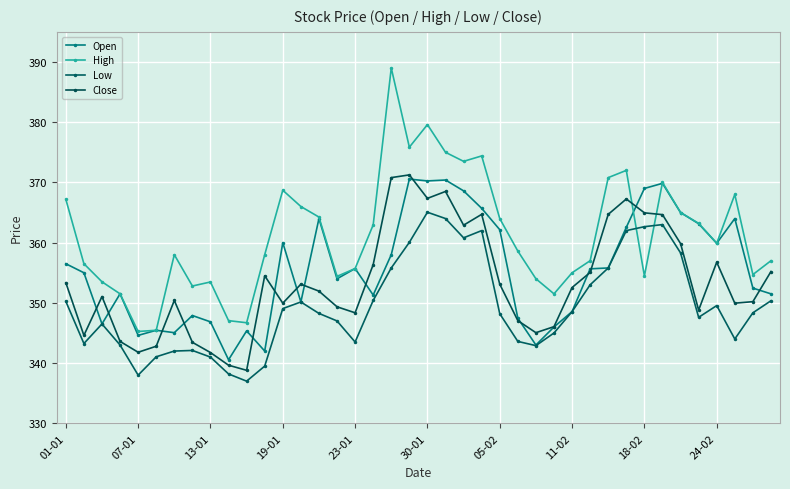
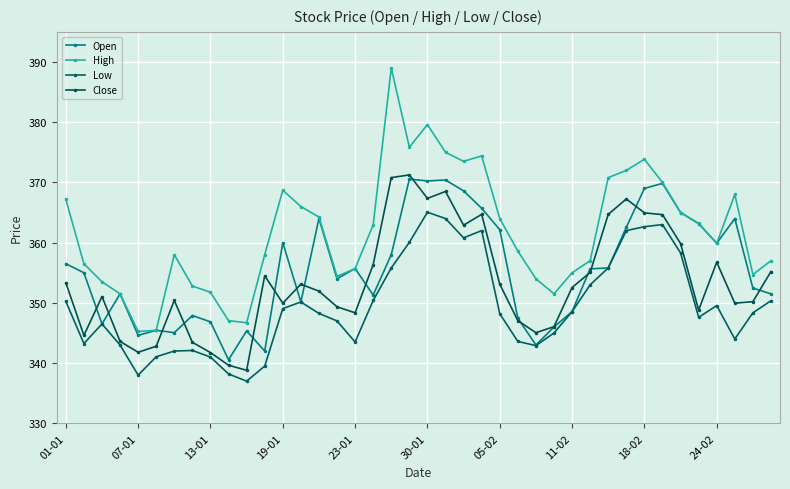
High, 13-01: 353 -> 352
High, 18-02: 354 -> 374
